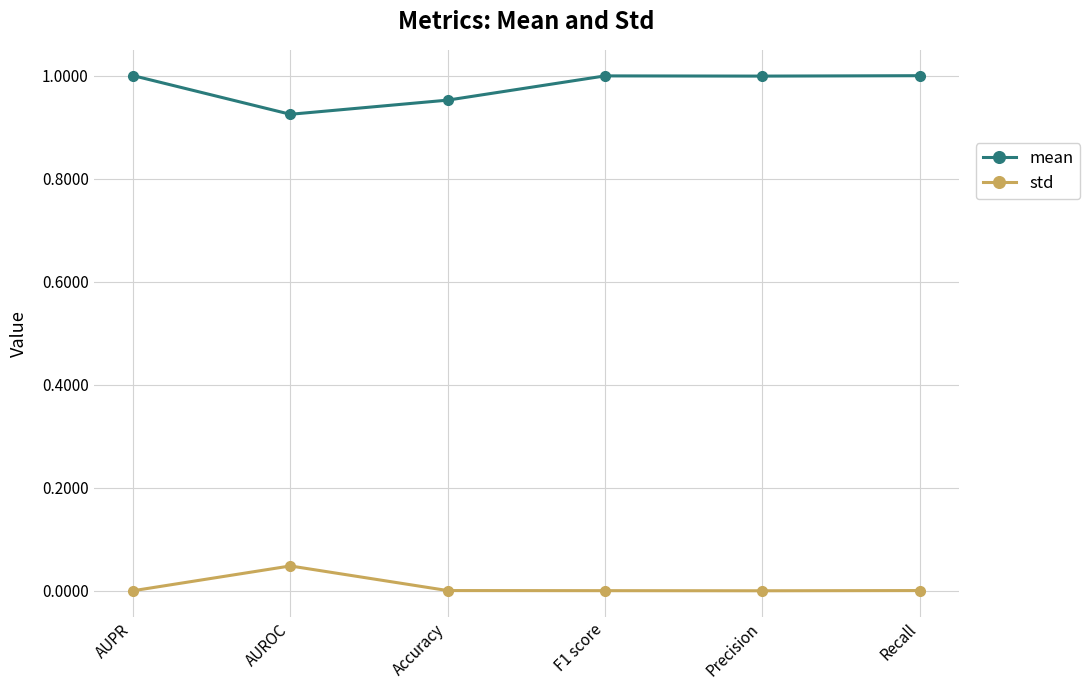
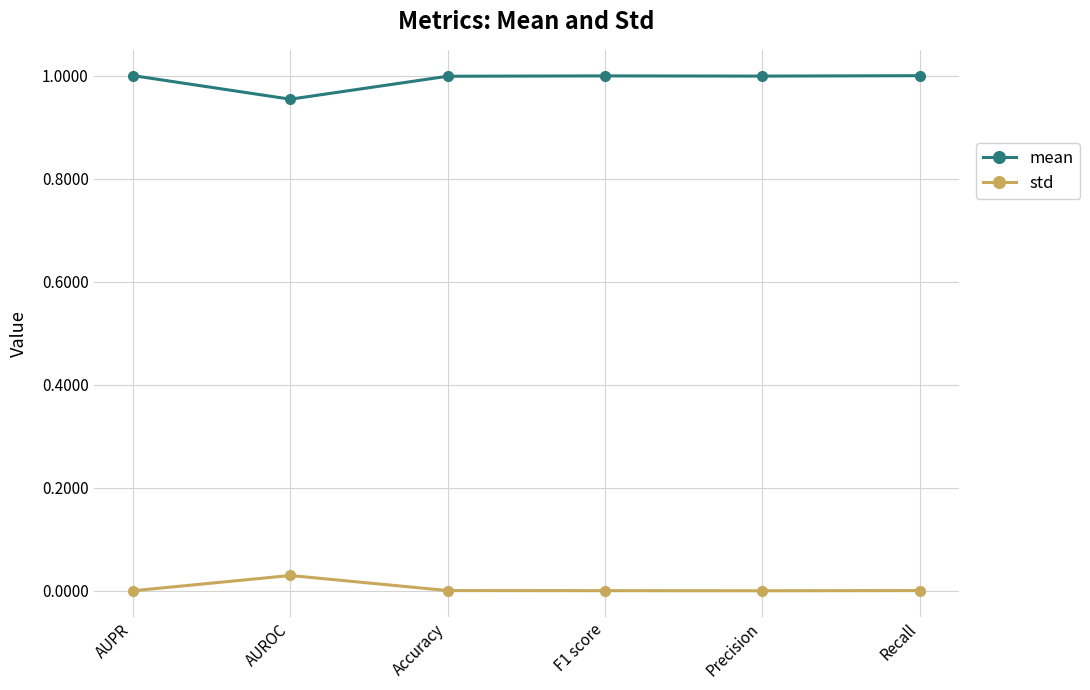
mean, AUROC: 0.92 -> 0.95
std, AUROC: 0.05 -> 0.03
mean, Accuracy: 0.95 -> 1.00
